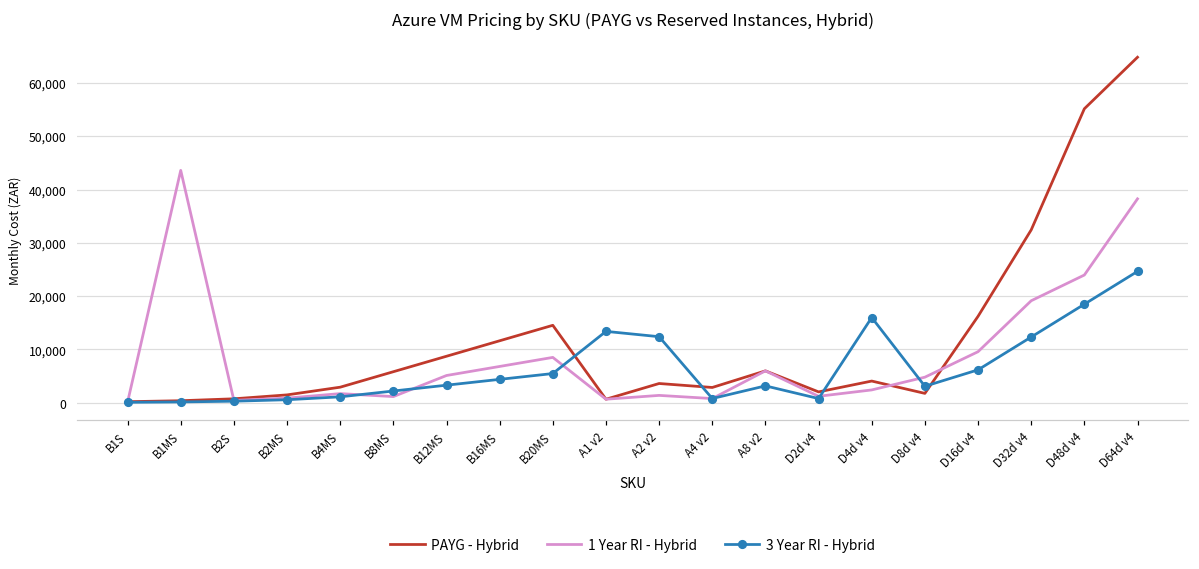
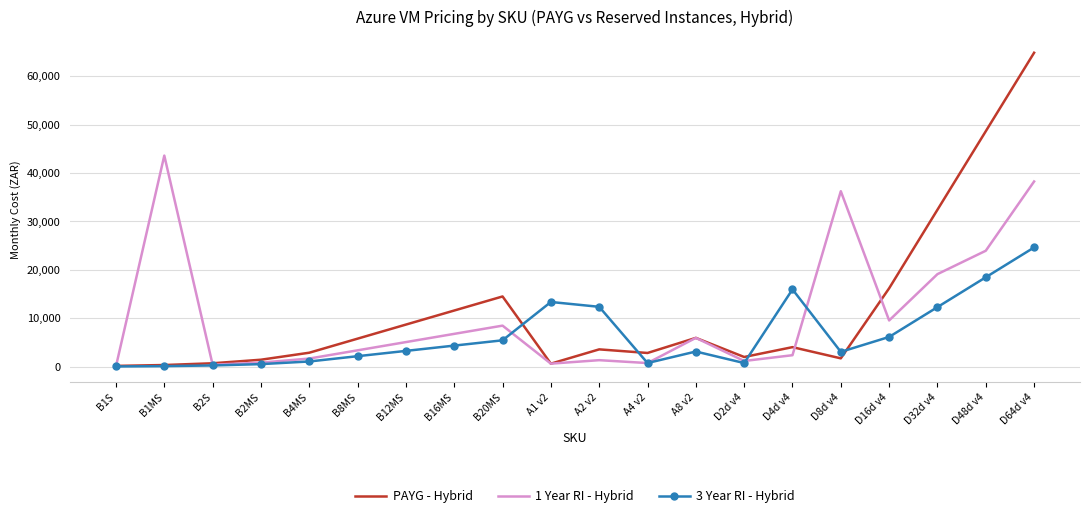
1 Year RI - Hybrid, B8MS: 1,000 -> 3,000
1 Year RI - Hybrid, D8d v4: 5,000 -> 36,000
PAYG - Hybrid, D48d v4: 55,000 -> 49,000
